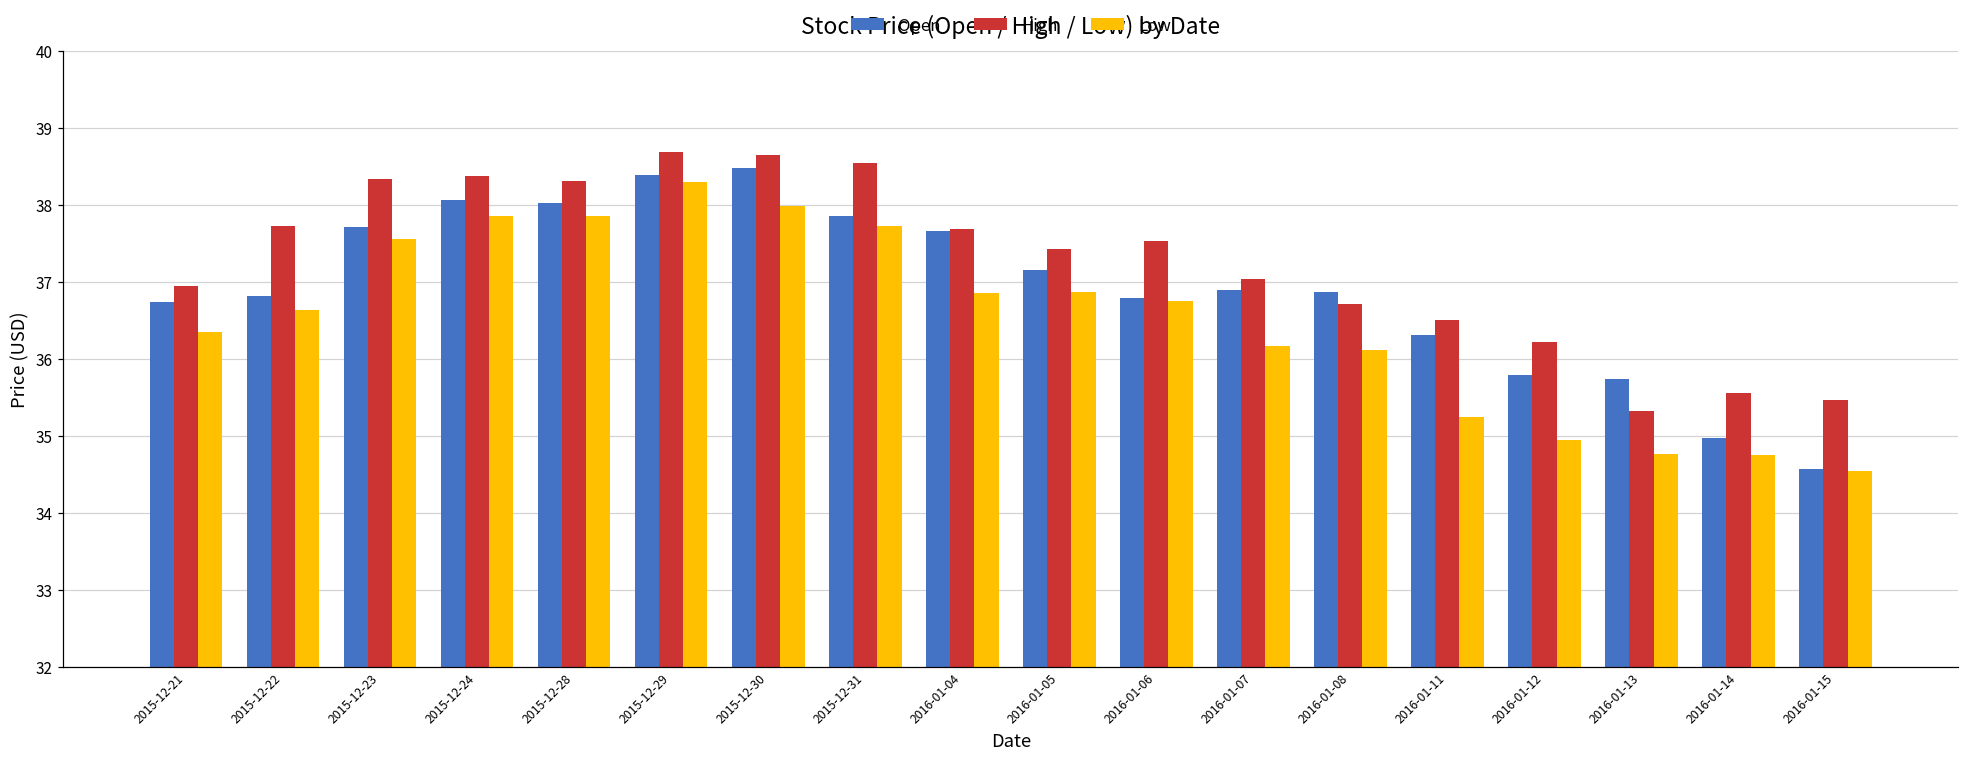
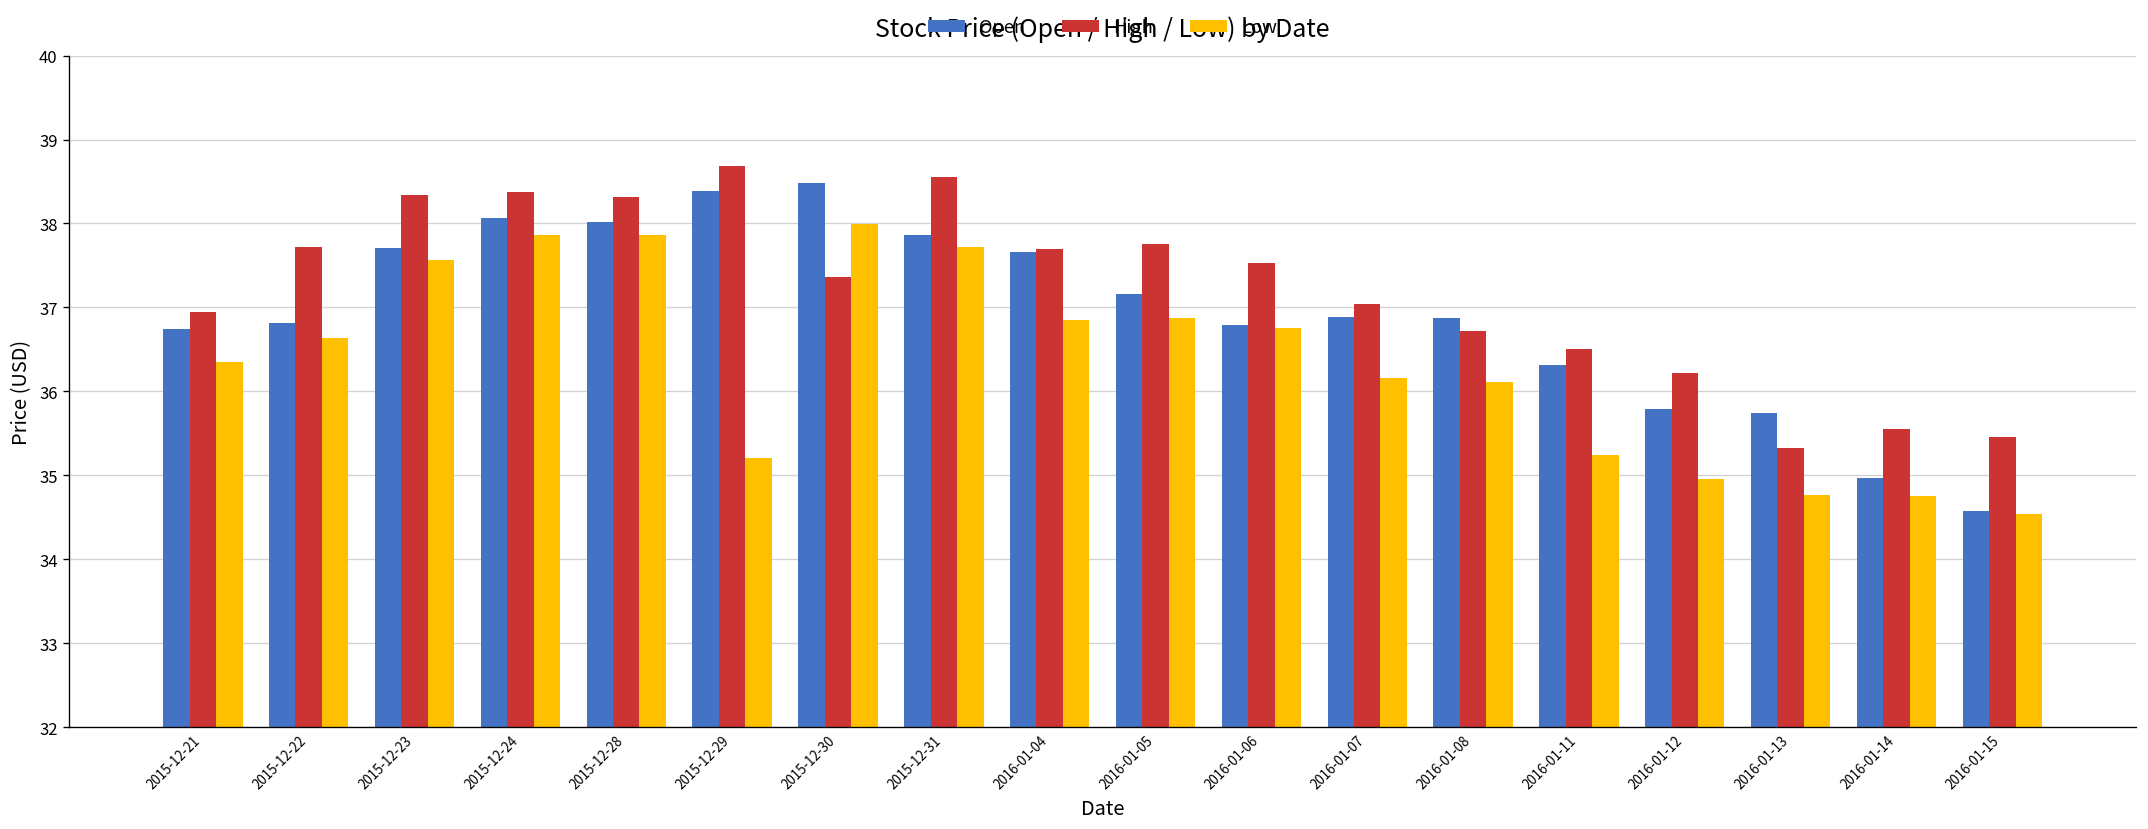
Low, 2015-12-29: 38.3 -> 35.2
High, 2015-12-30: 38.7 -> 37.4
High, 2016-01-05: 37.4 -> 37.8
